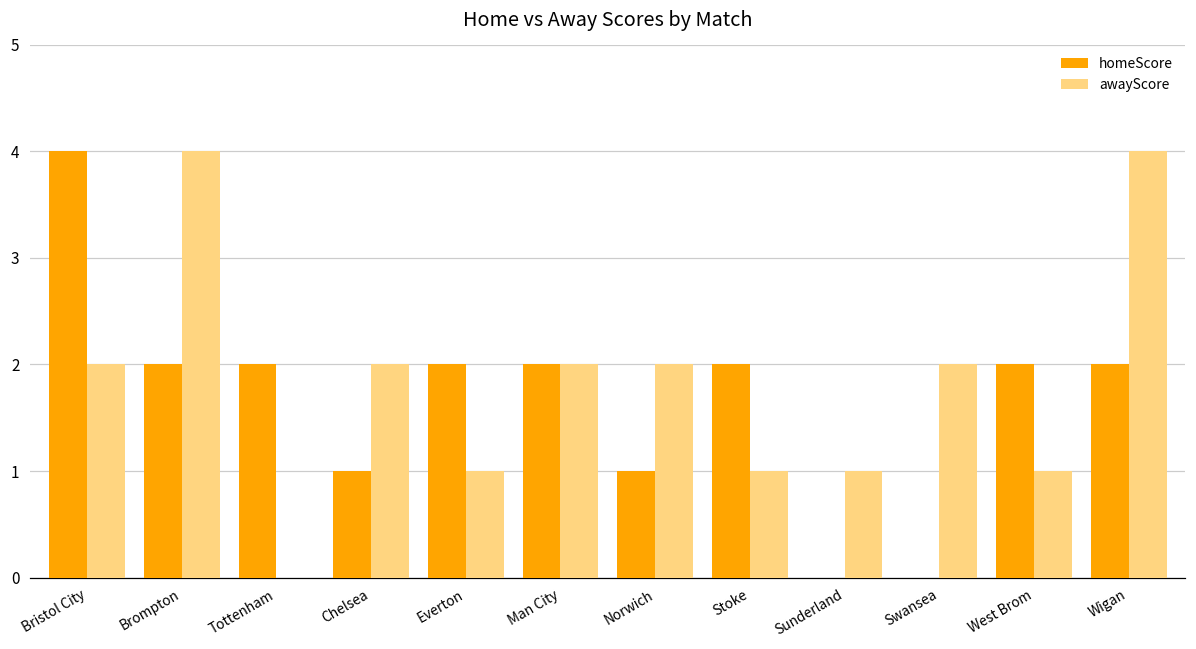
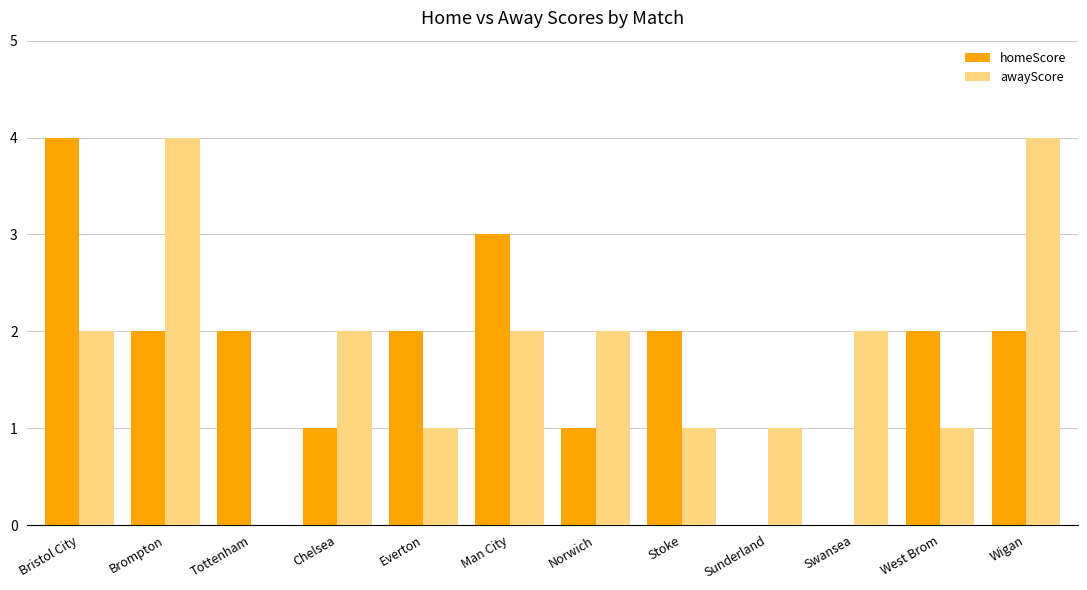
homeScore, Man City: 2 -> 3
